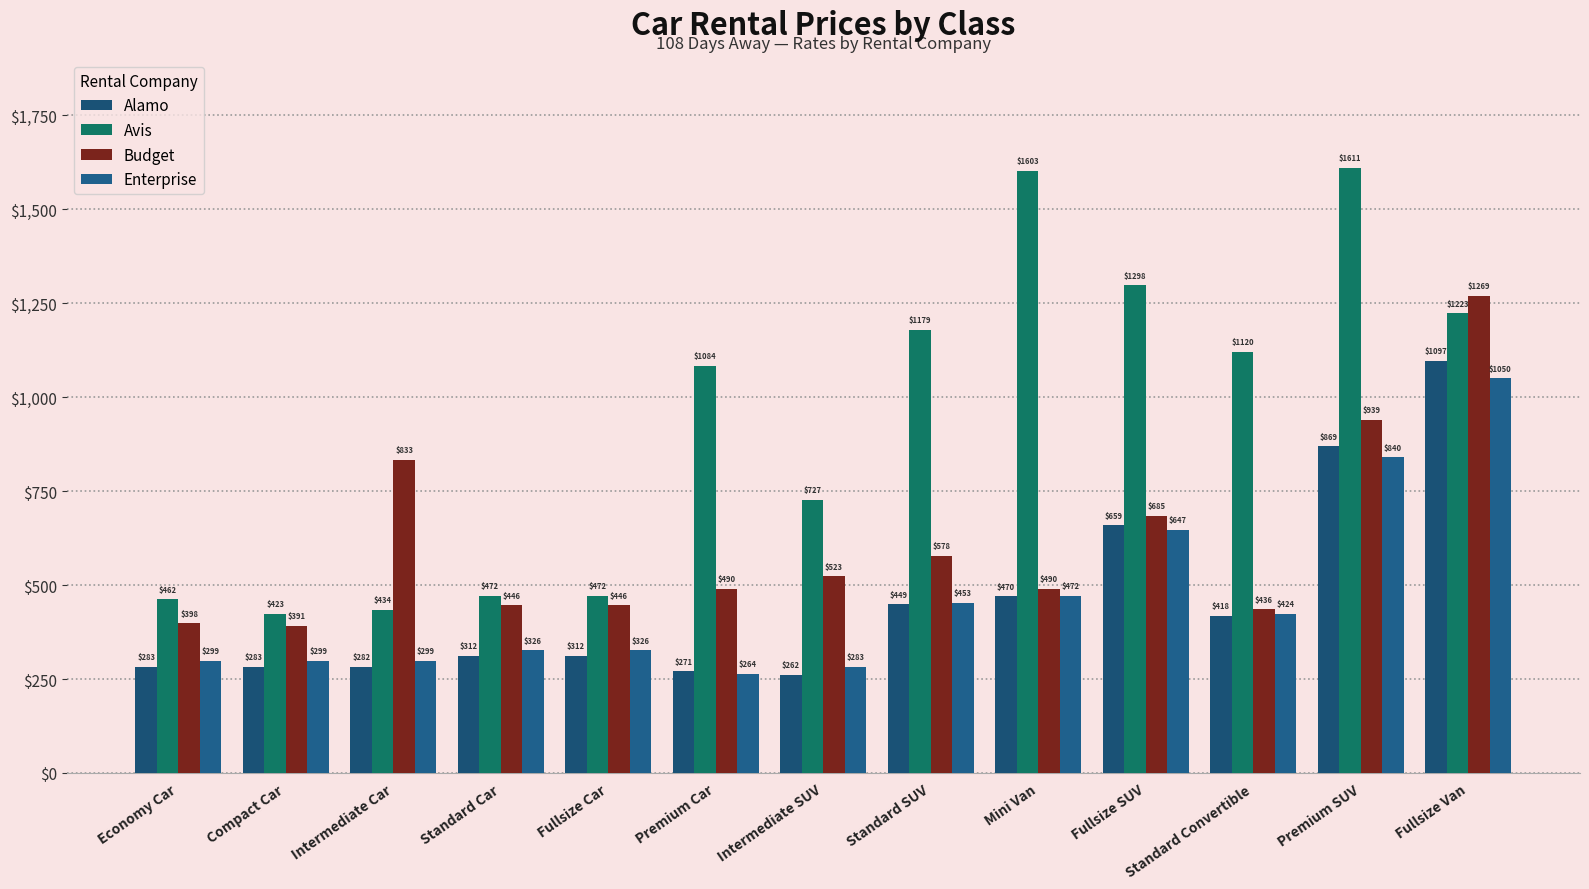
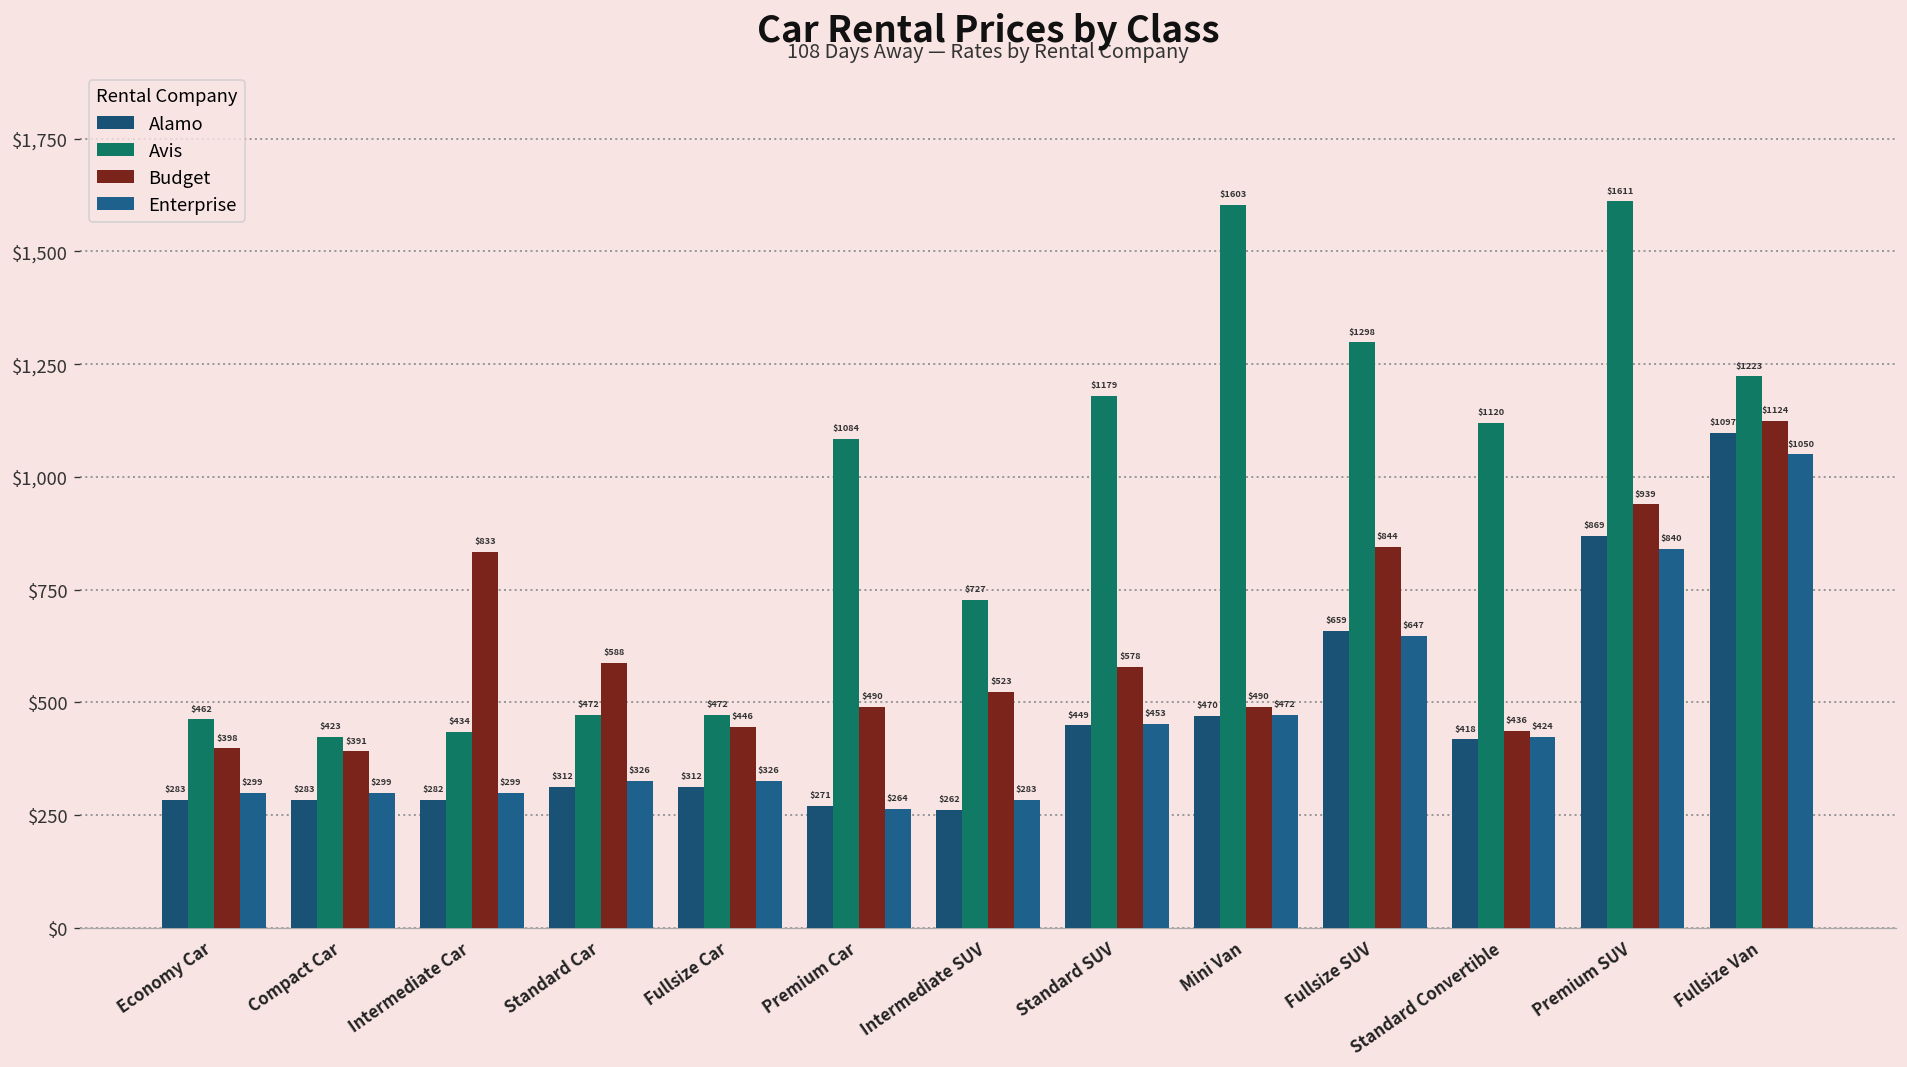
Budget, Standard Car: $446 -> $588
Budget, Fullsize SUV: $685 -> $844
Budget, Fullsize Van: $1269 -> $1124
